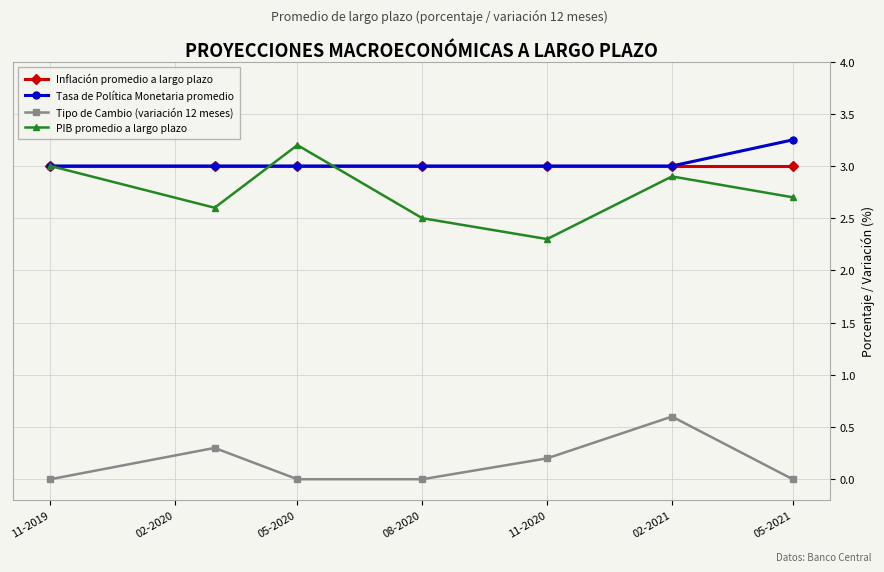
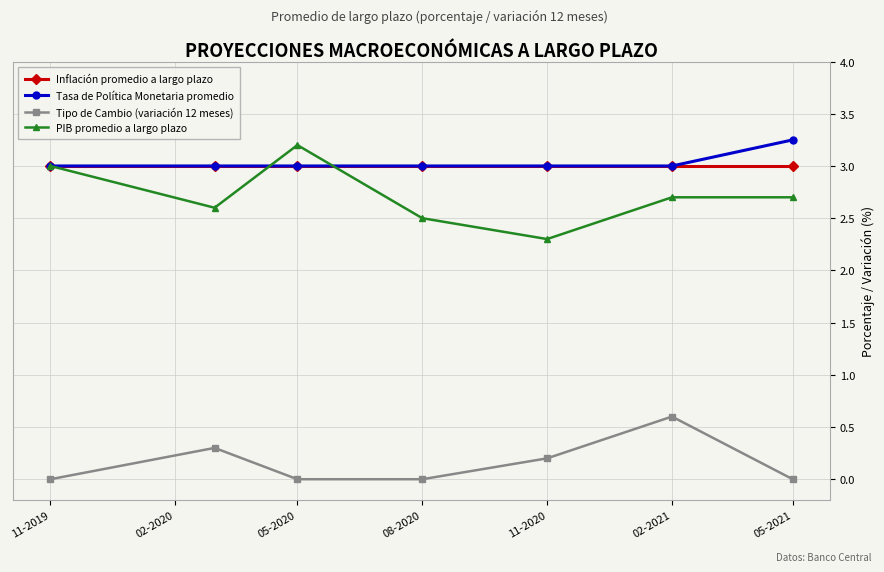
PIB promedio a largo plazo, 02-2021: 2.9 -> 2.7
